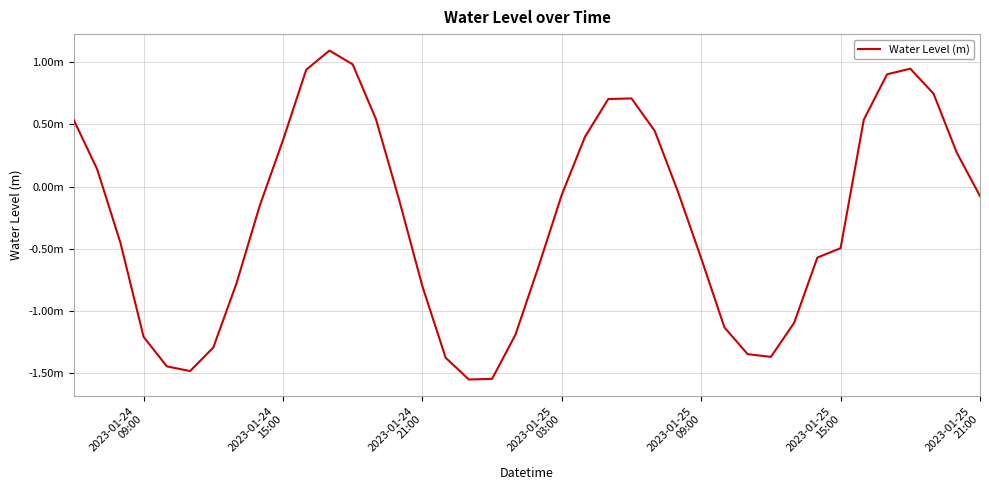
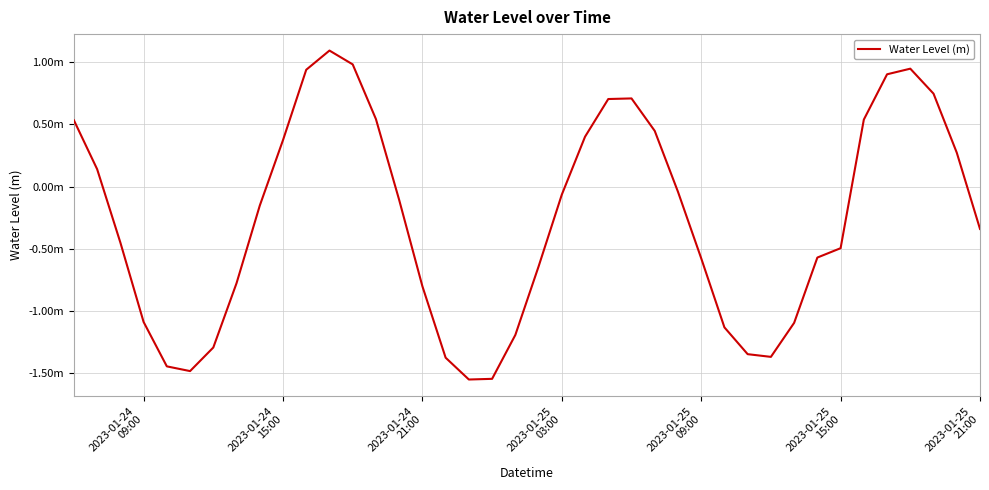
2023-01-24 09:00: -1.21m -> -1.09m
2023-01-25 21:00: -0.08m -> -0.34m
